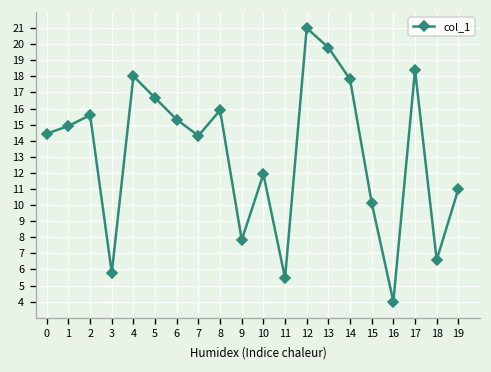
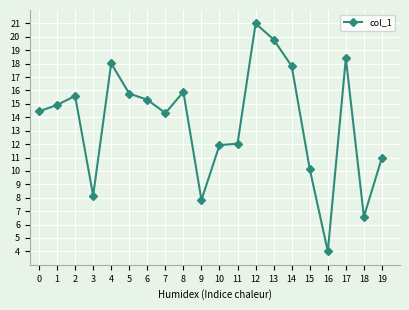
3: 5.8 -> 8.2
5: 16.7 -> 15.8
11: 5.5 -> 12.0
